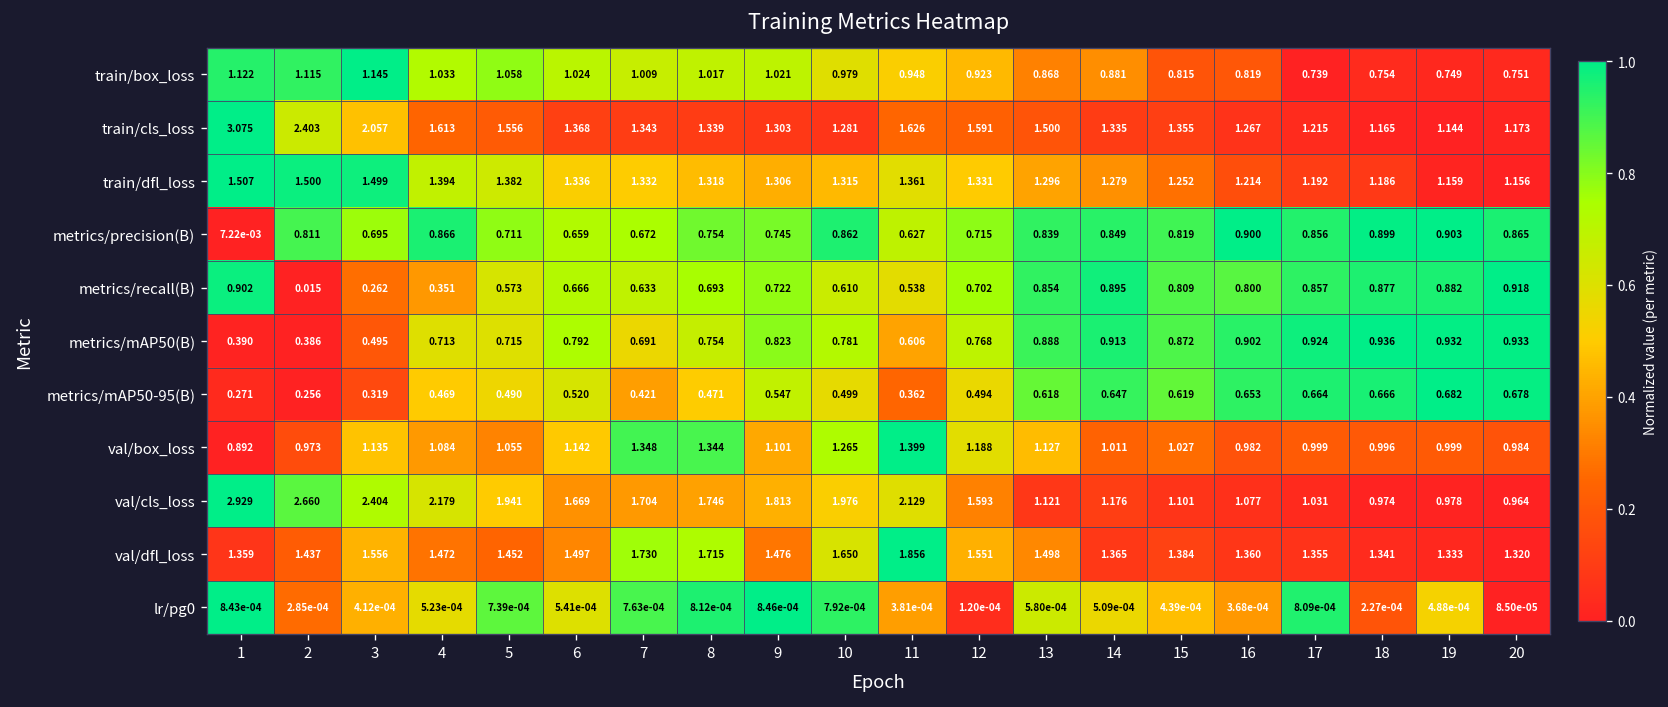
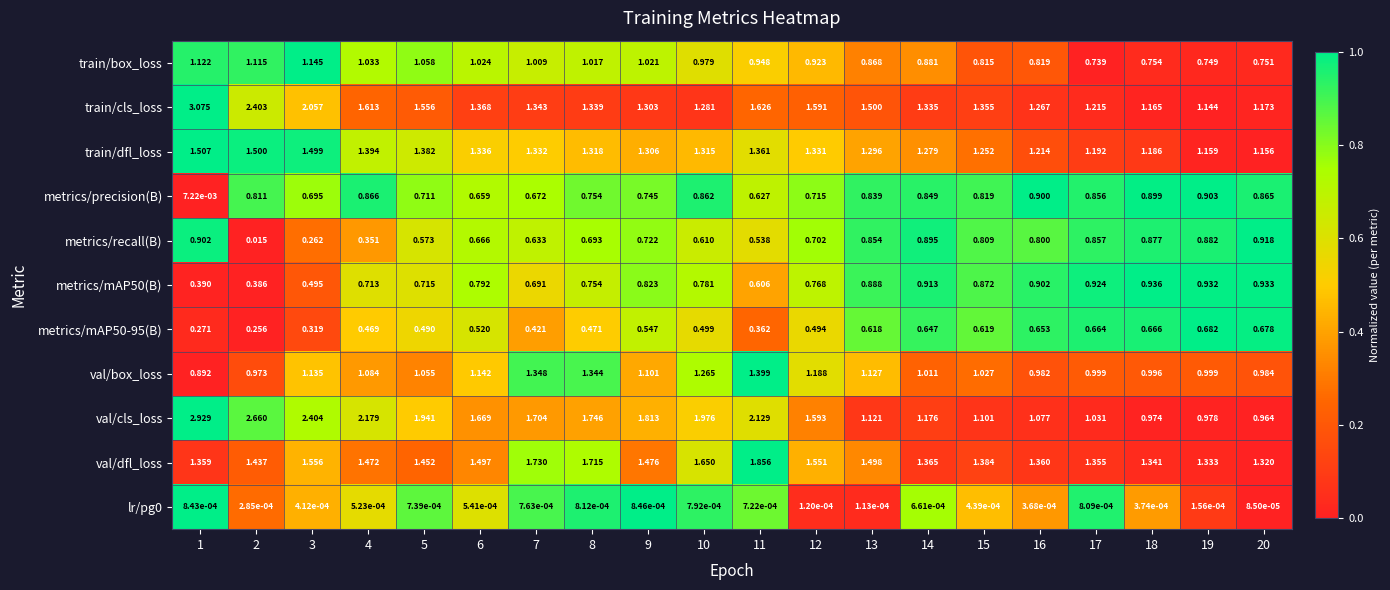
lr/pg0, 11: 3.81e-04 -> 7.22e-04
lr/pg0, 13: 5.80e-04 -> 1.13e-04
lr/pg0, 14: 5.09e-04 -> 6.61e-04
lr/pg0, 18: 2.27e-04 -> 3.74e-04
lr/pg0, 19: 4.88e-04 -> 1.56e-04
